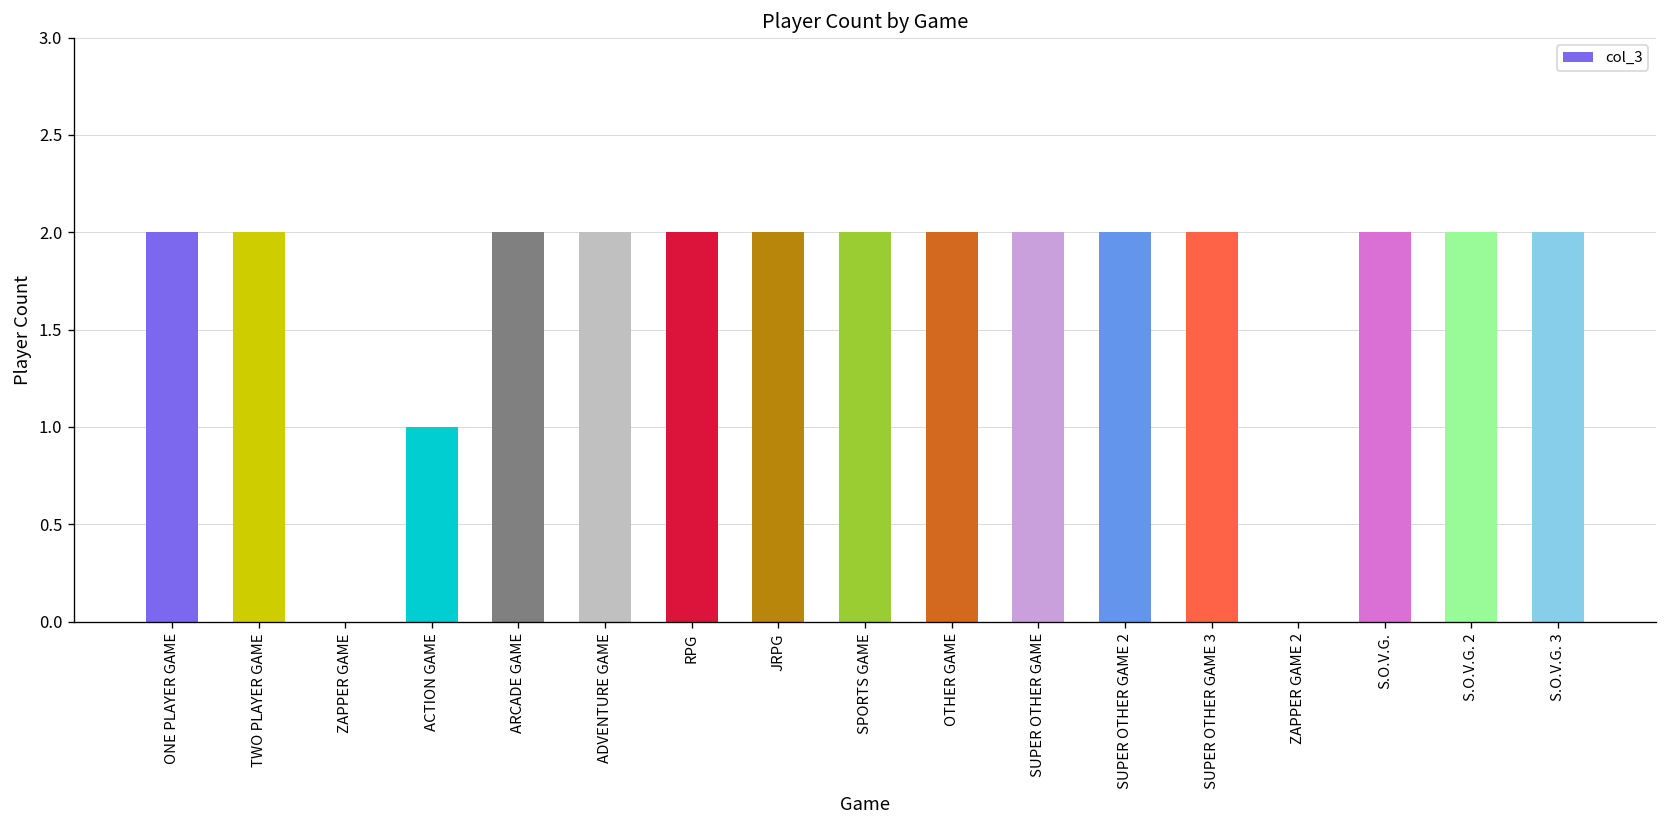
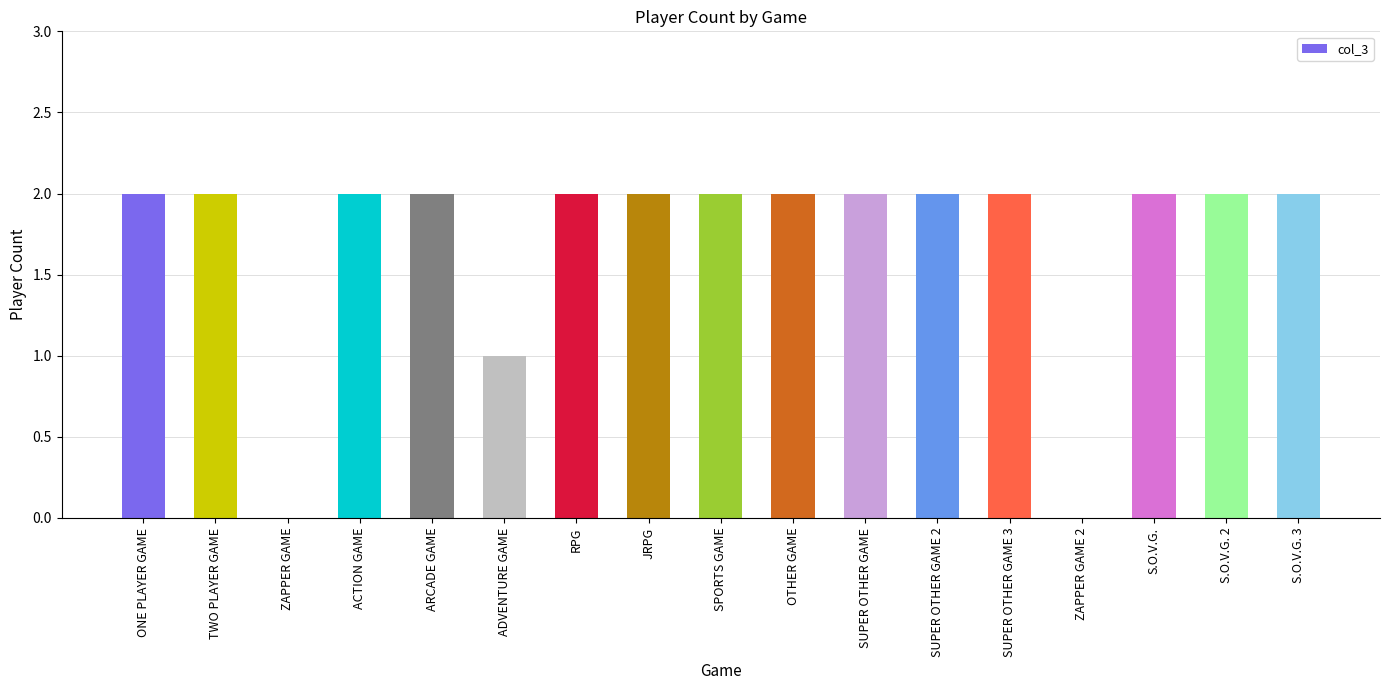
ACTION GAME: 1 -> 2
ADVENTURE GAME: 2 -> 1
